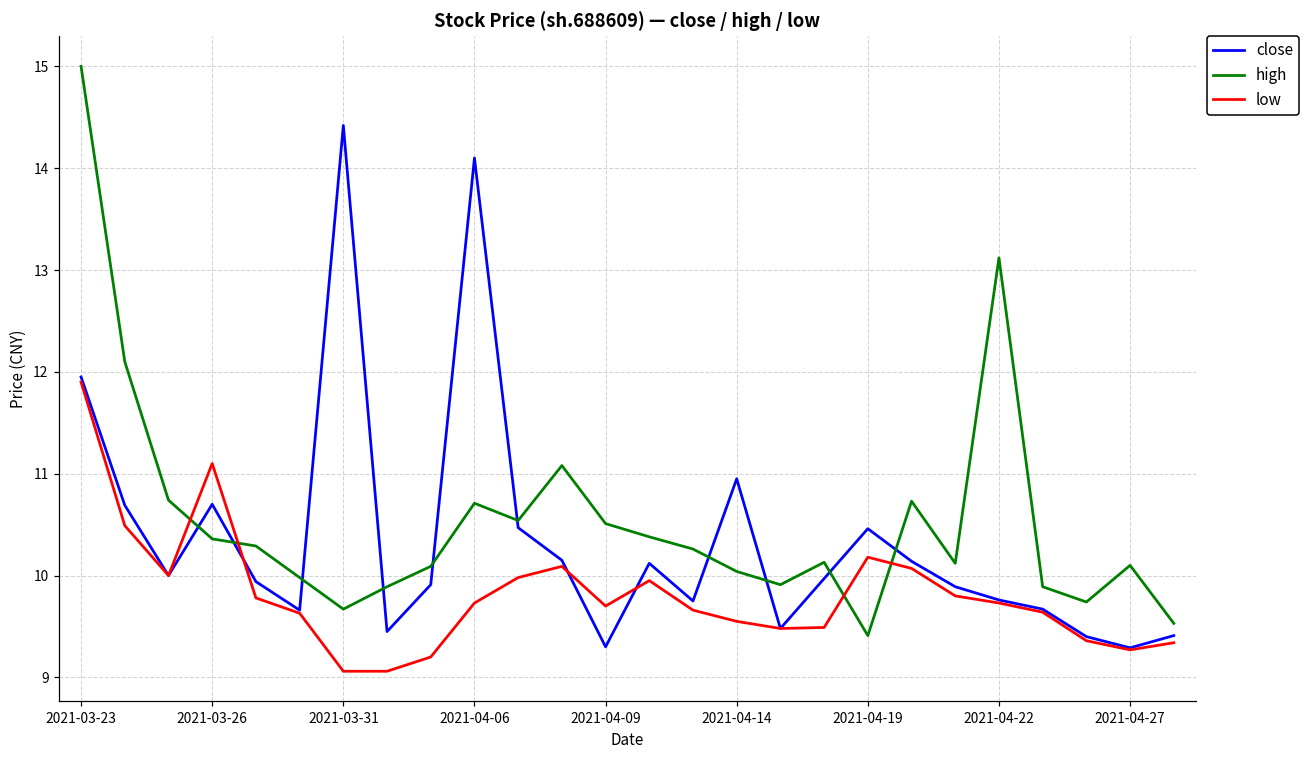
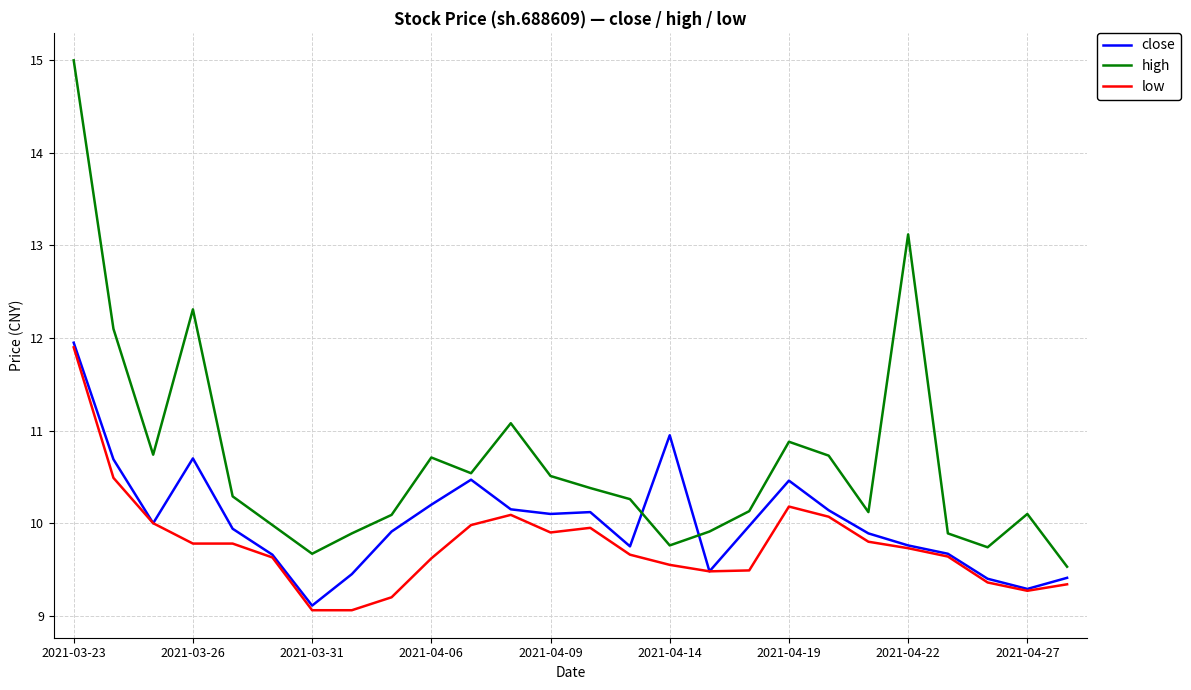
high, 2021-03-26: 10.4 -> 12.3
low, 2021-03-26: 11.1 -> 9.8
close, 2021-03-31: 14.4 -> 9.1
close, 2021-04-06: 14.1 -> 10.2
low, 2021-04-06: 9.7 -> 9.6
close, 2021-04-09: 9.3 -> 10.1
low, 2021-04-09: 9.7 -> 9.9
high, 2021-04-14: 10.0 -> 9.8
high, 2021-04-19: 9.4 -> 10.9
